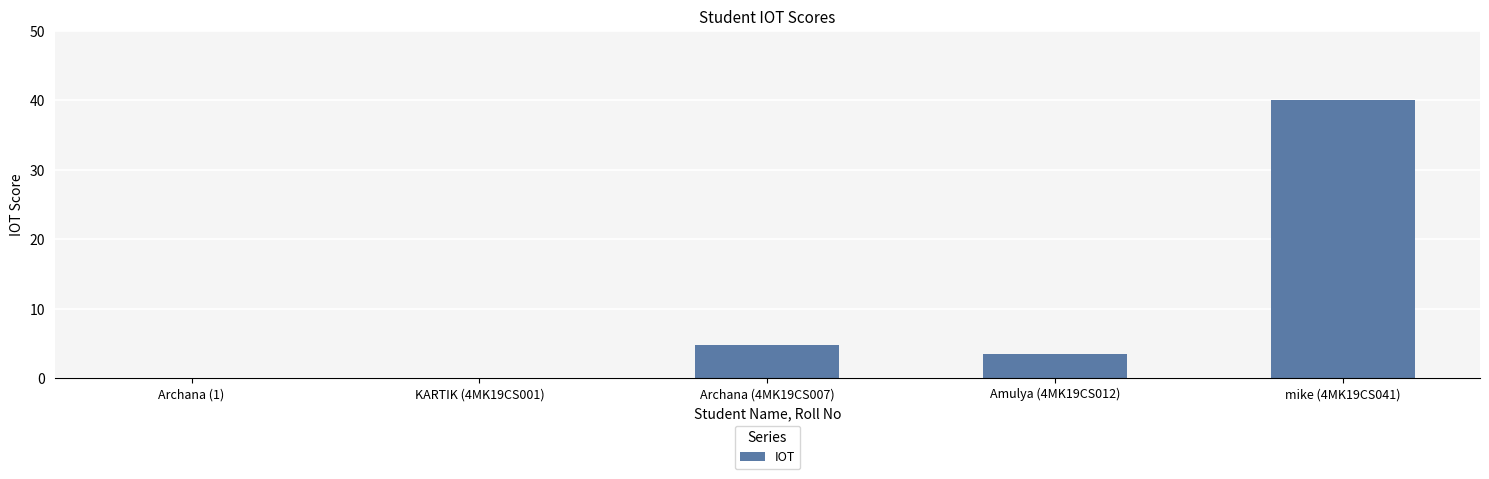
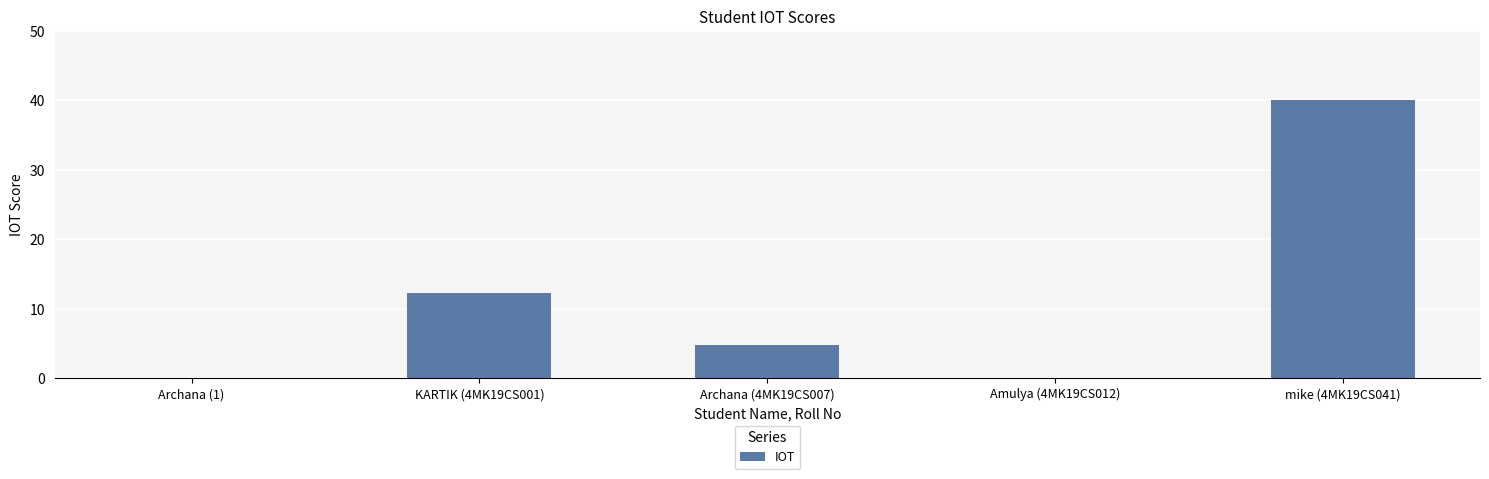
KARTIK (4MK19CS001): 0 -> 12
Amulya (4MK19CS012): 3 -> 0
